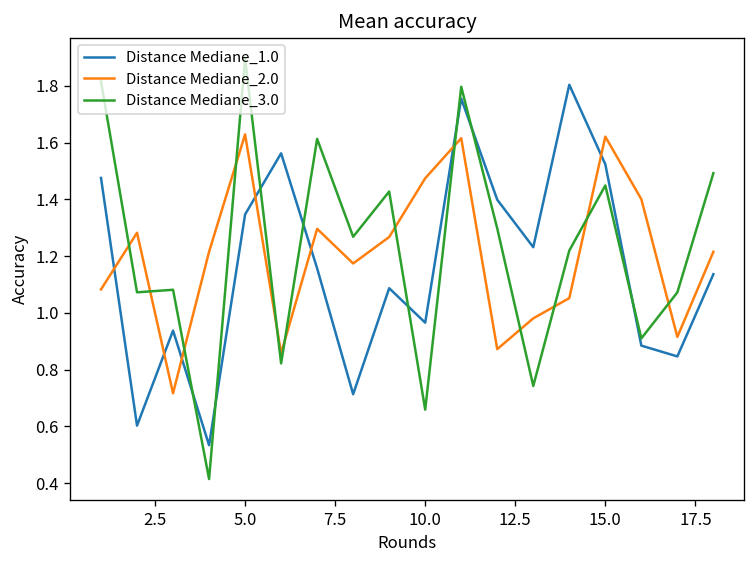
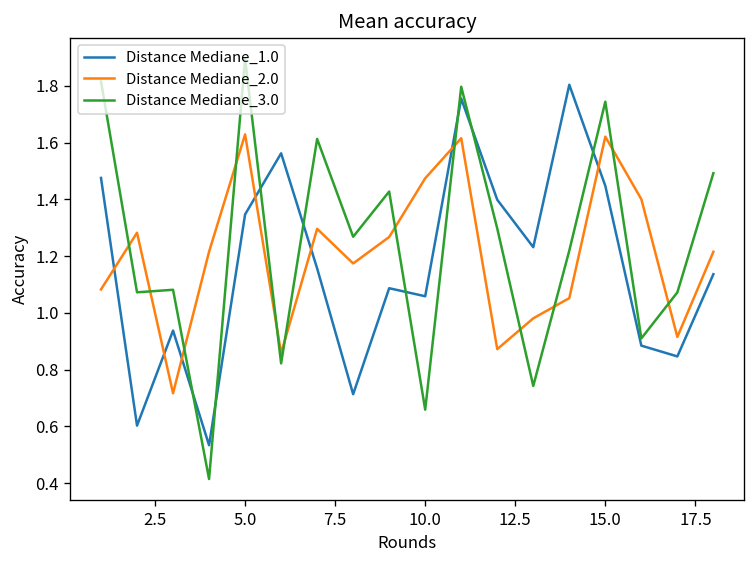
Distance Mediane_1.0, 10.0: 0.97 -> 1.06
Distance Mediane_1.0, 15.0: 1.52 -> 1.45
Distance Mediane_3.0, 15.0: 1.45 -> 1.74
